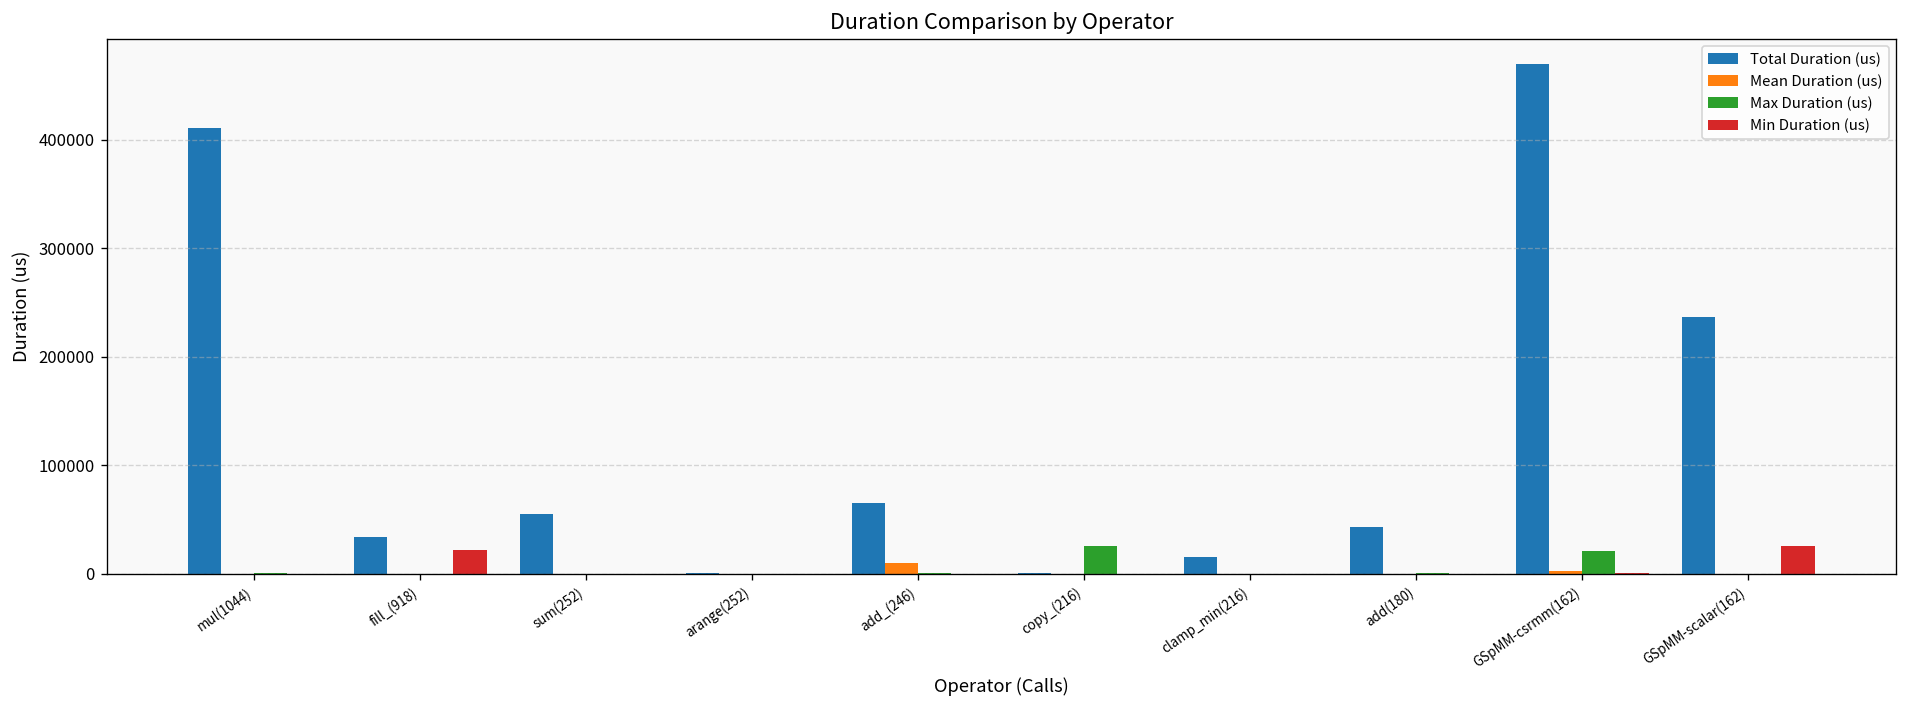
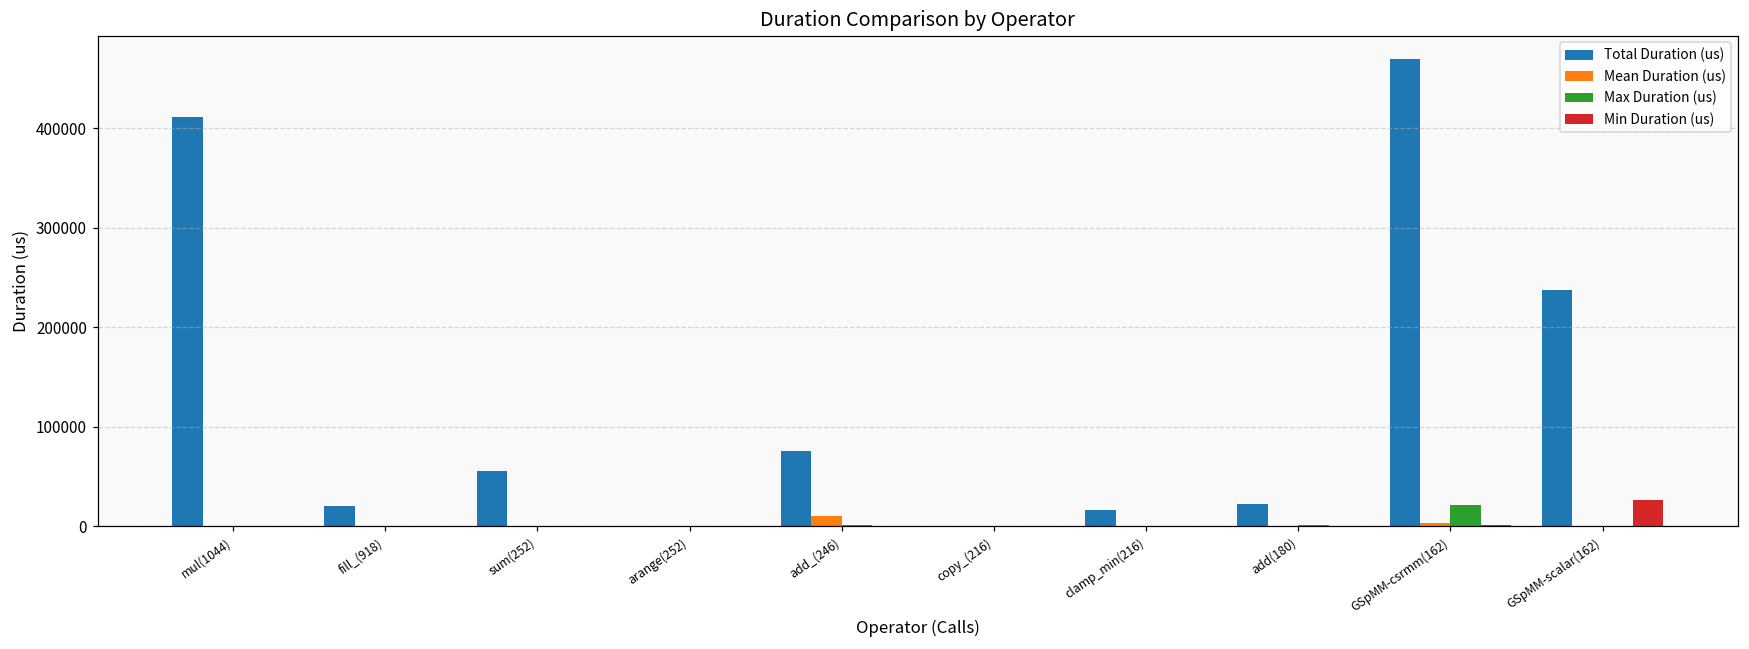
Total Duration (us), fill_(918): 30000 -> 20000
Min Duration (us), fill_(918): 20000 -> 0
Total Duration (us), add_(246): 70000 -> 80000
Max Duration (us), copy_(216): 30000 -> 0
Total Duration (us), add(180): 40000 -> 20000
